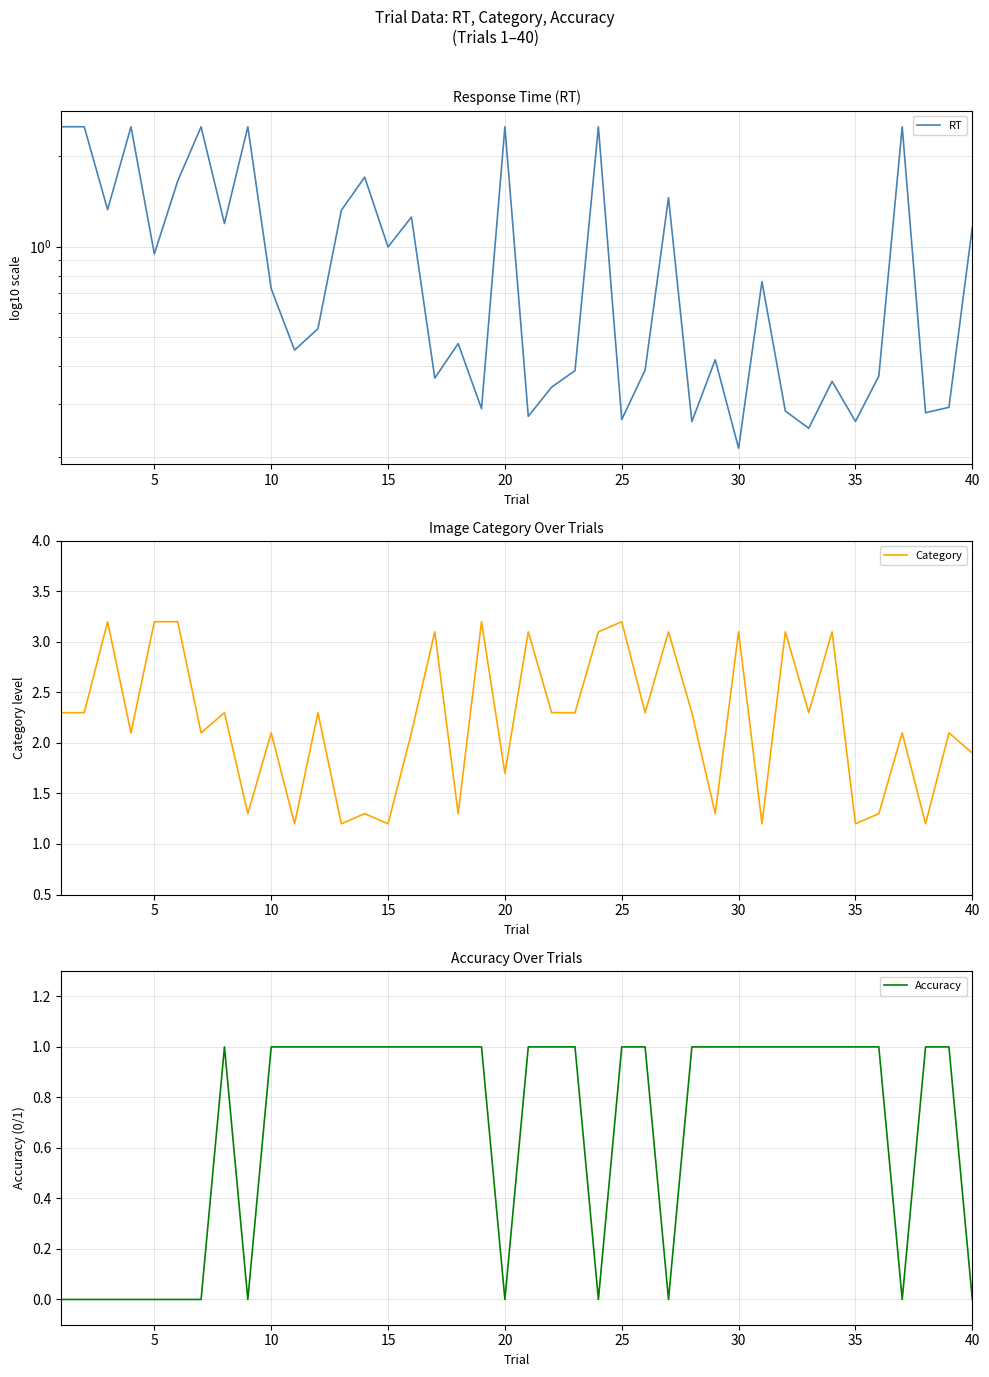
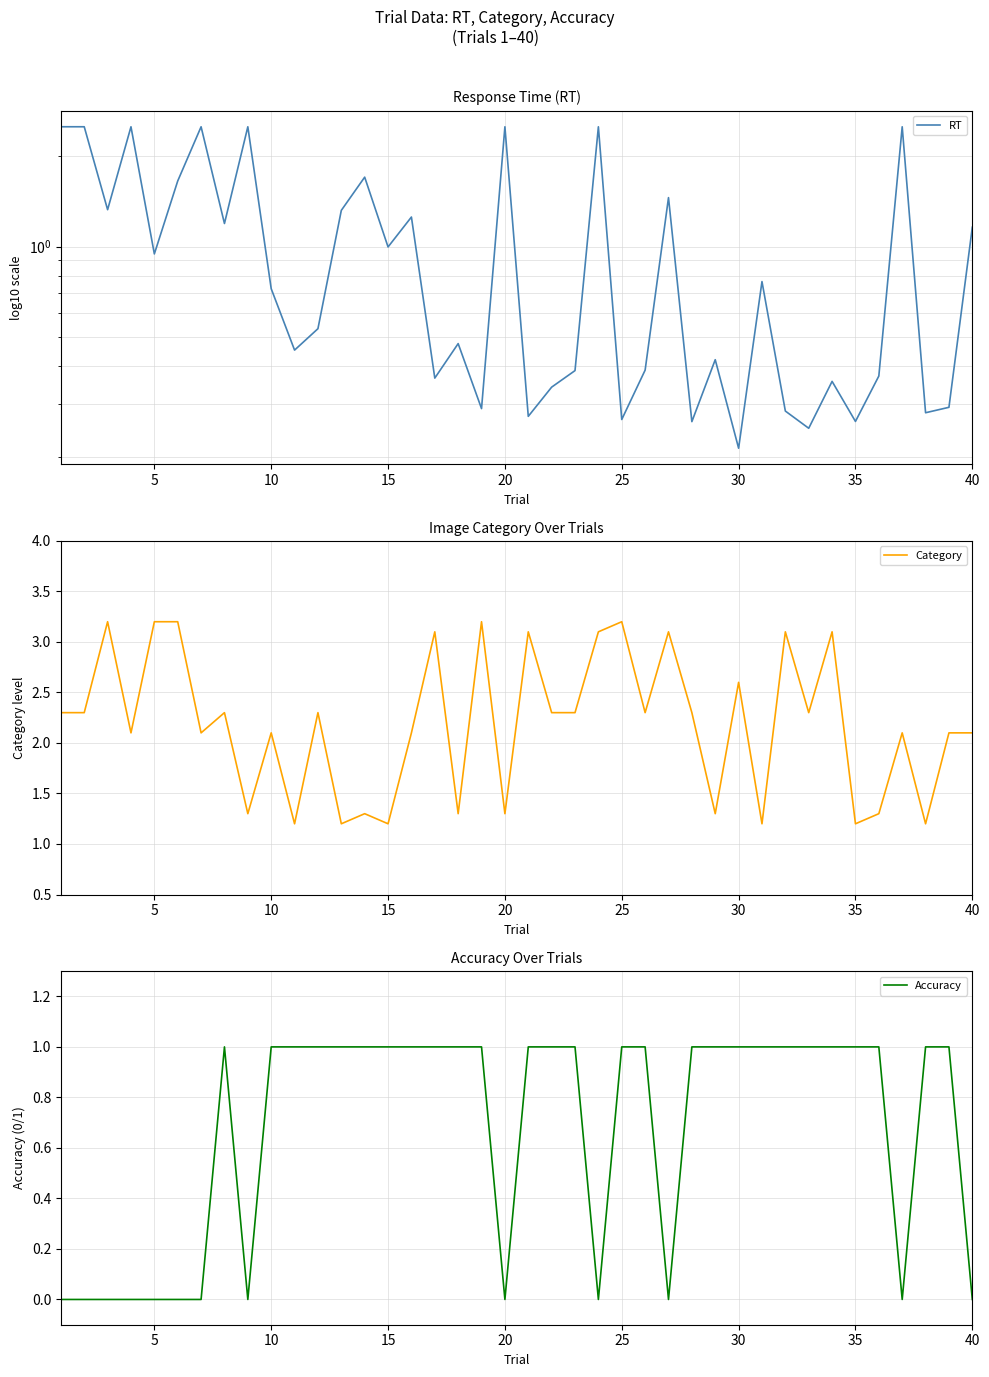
Image Category Over Trials, 20: 1.7 -> 1.3
Image Category Over Trials, 30: 3.1 -> 2.6
Image Category Over Trials, 40: 1.9 -> 2.1
